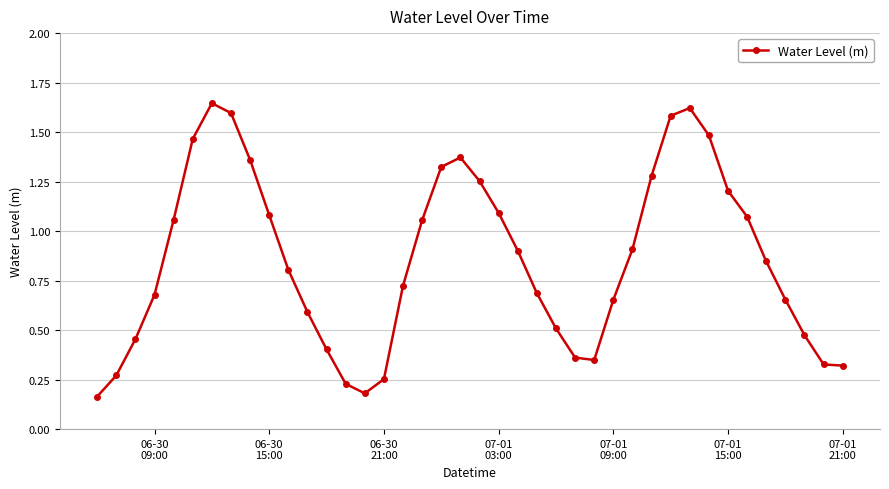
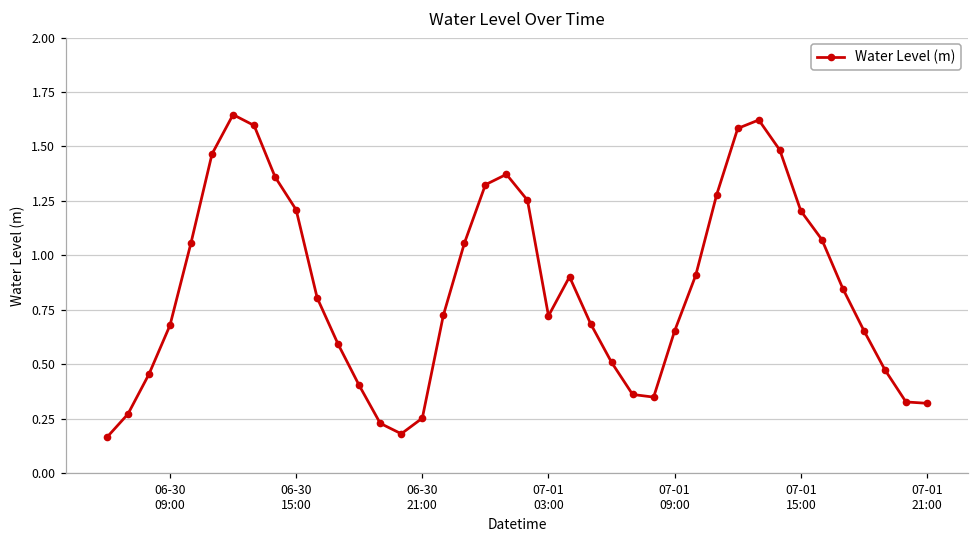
06-30 15:00: 1.08 -> 1.21
07-01 03:00: 1.09 -> 0.72
